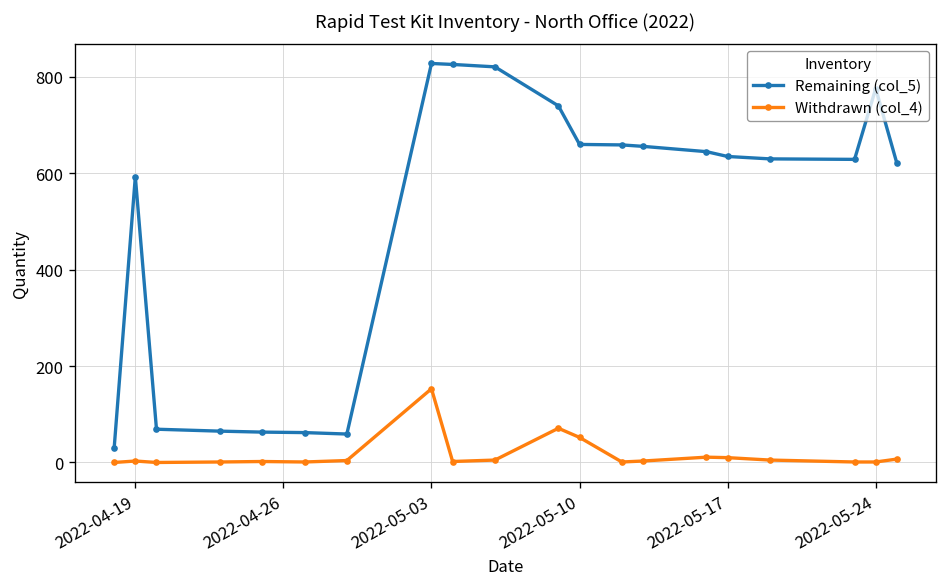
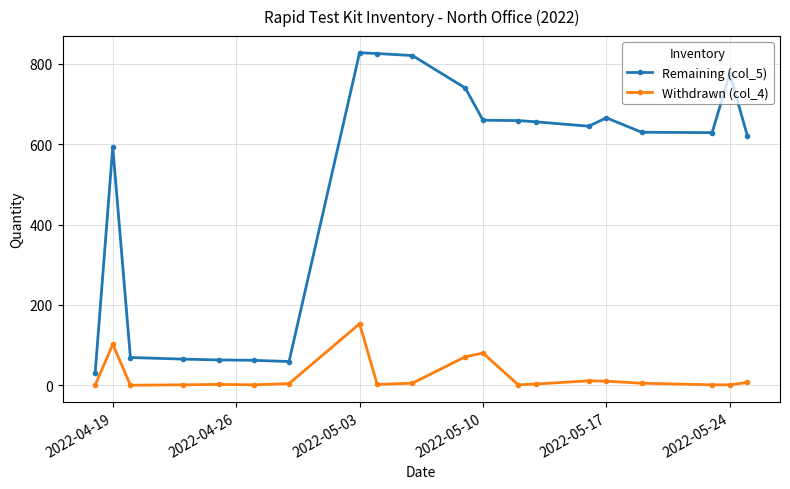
Withdrawn (col_4), 2022-04-19: 0 -> 100
Withdrawn (col_4), 2022-05-10: 50 -> 80
Remaining (col_5), 2022-05-17: 640 -> 670
